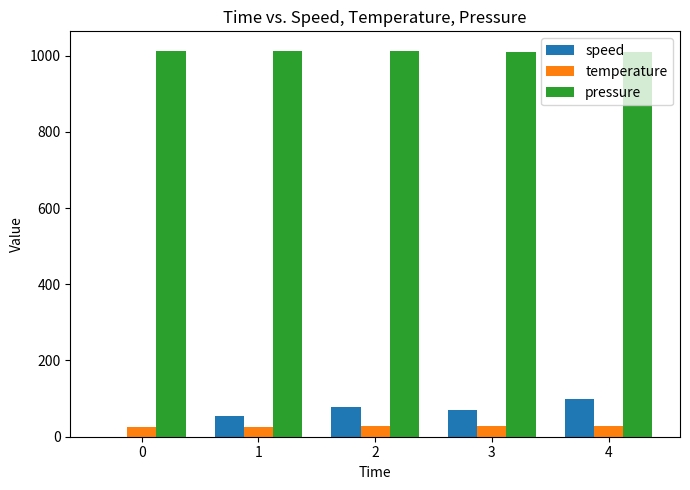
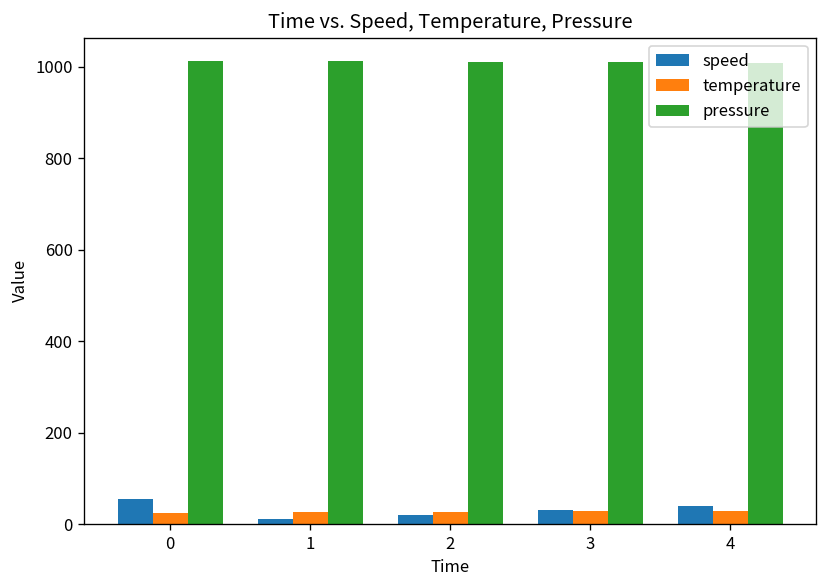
speed, 0: 0 -> 60
speed, 1: 50 -> 10
speed, 2: 80 -> 20
speed, 3: 70 -> 30
speed, 4: 100 -> 40
